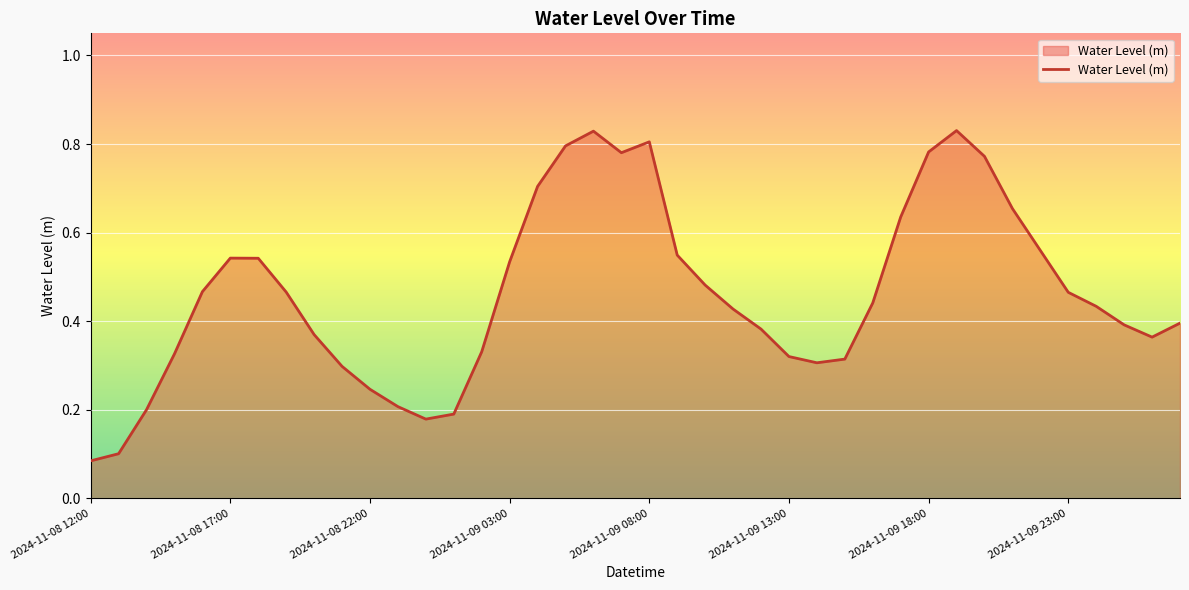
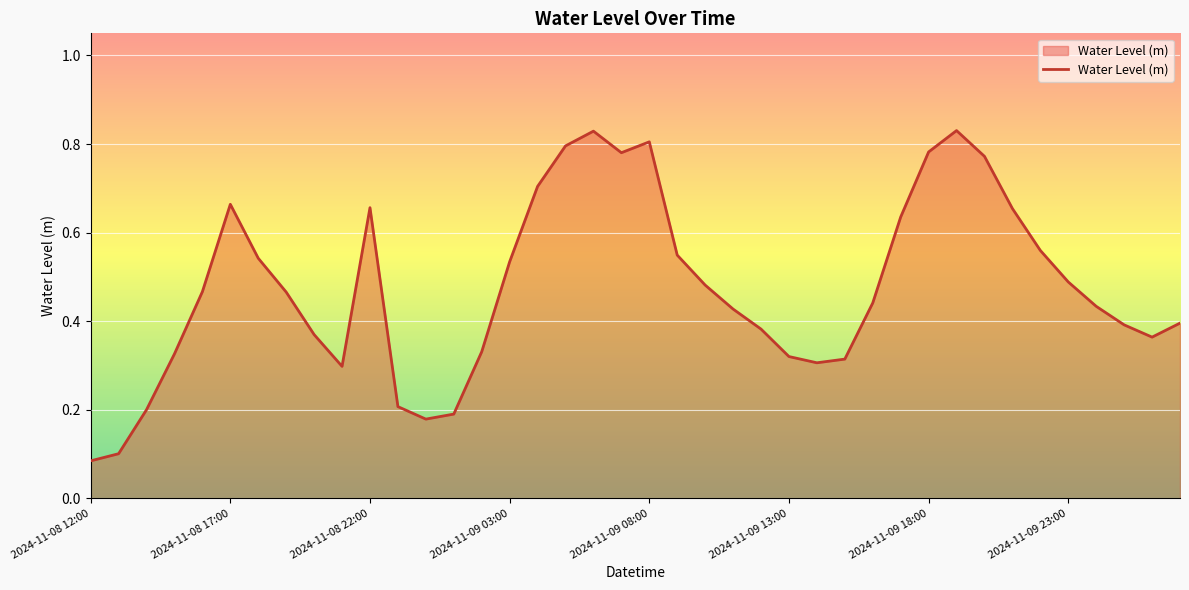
2024-11-08 17:00: 0.54 -> 0.66
2024-11-08 22:00: 0.25 -> 0.66
2024-11-09 23:00: 0.47 -> 0.49
